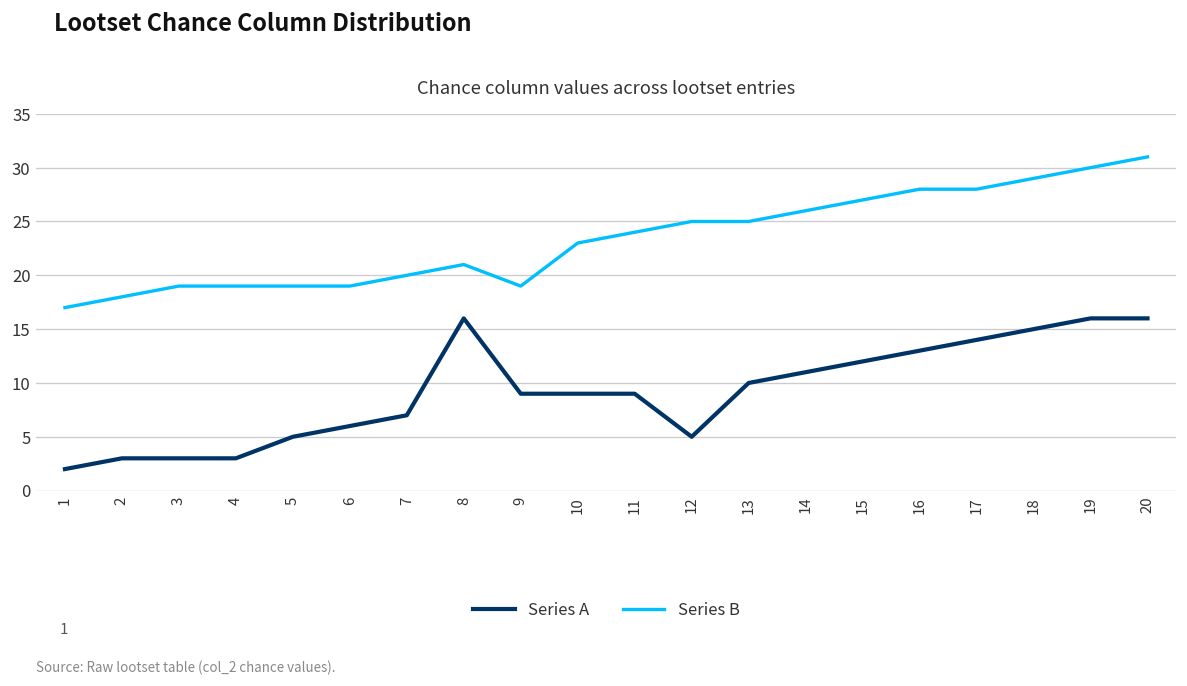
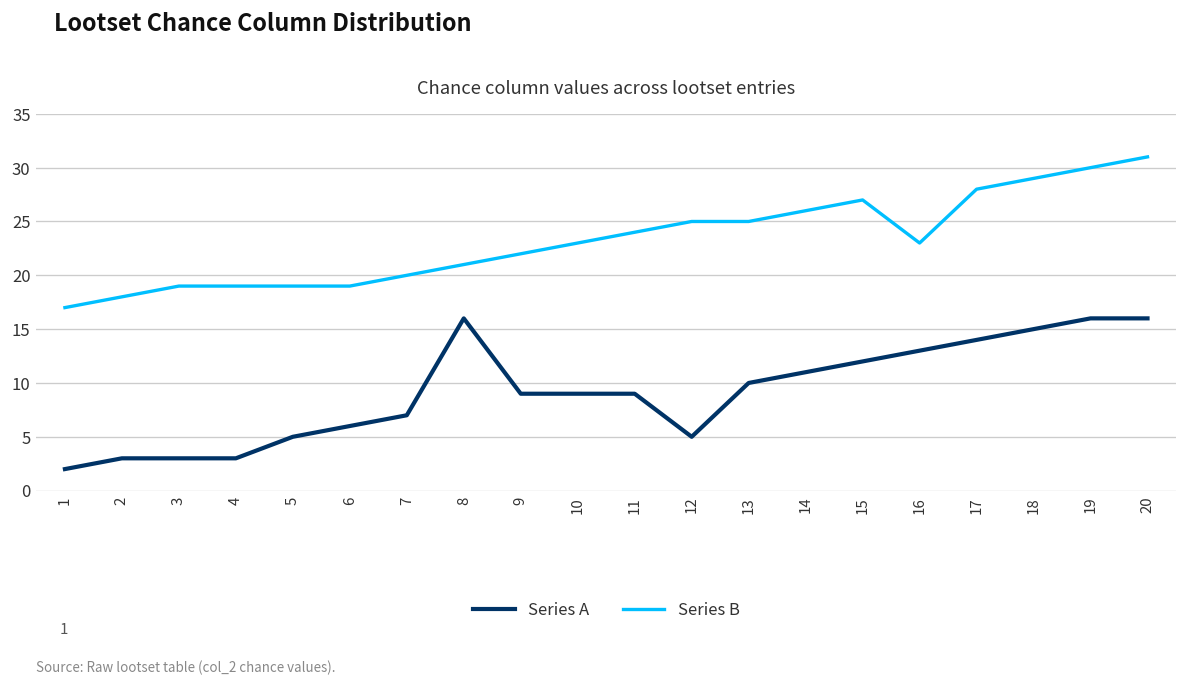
Series B, 9: 19 -> 22
Series B, 16: 28 -> 23
